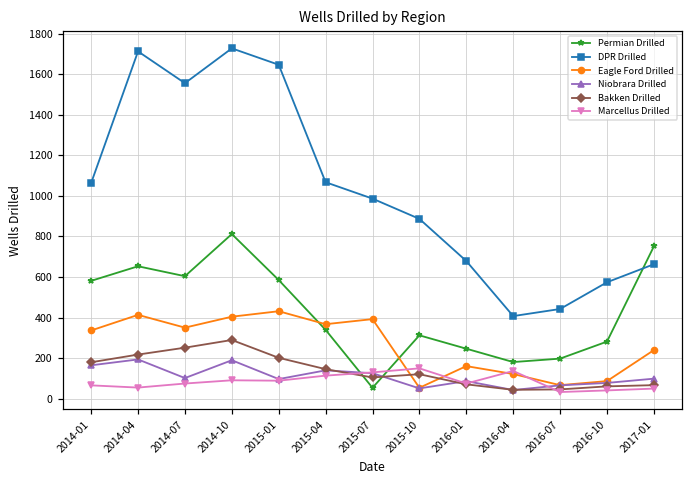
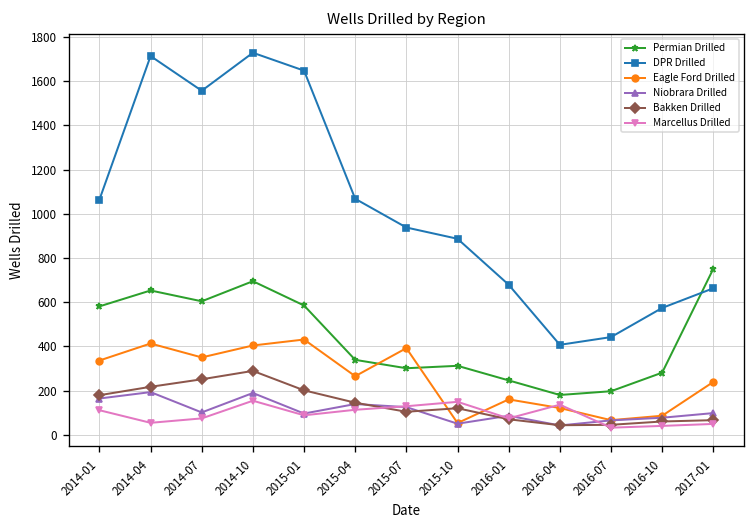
Marcellus Drilled, 2014-01: 70 -> 110
Permian Drilled, 2014-10: 810 -> 700
Marcellus Drilled, 2014-10: 90 -> 150
Eagle Ford Drilled, 2015-04: 370 -> 270
Permian Drilled, 2015-07: 50 -> 300
DPR Drilled, 2015-07: 990 -> 940
